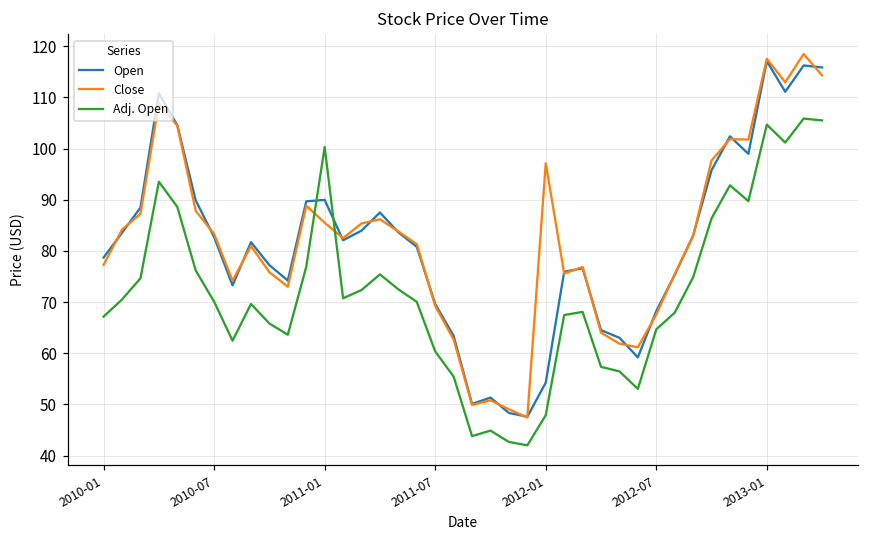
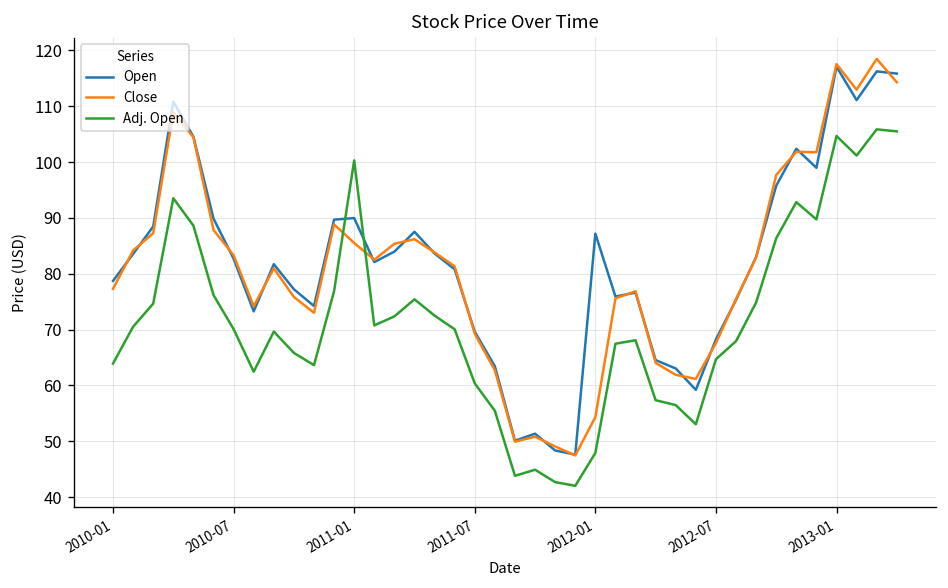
Adj. Open, 2010-01: 67 -> 64
Open, 2012-01: 54 -> 87
Close, 2012-01: 97 -> 54
